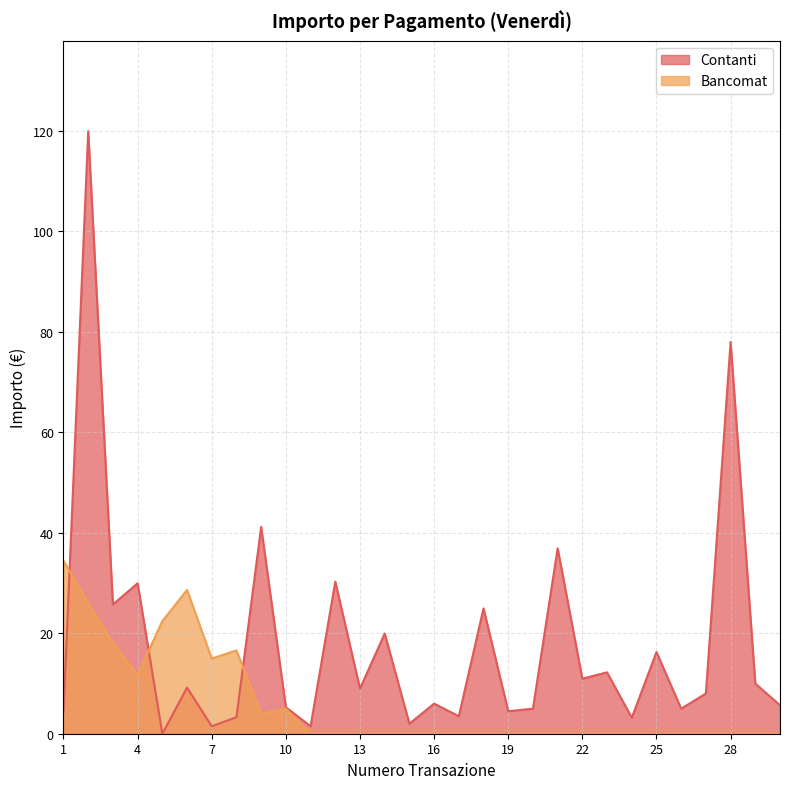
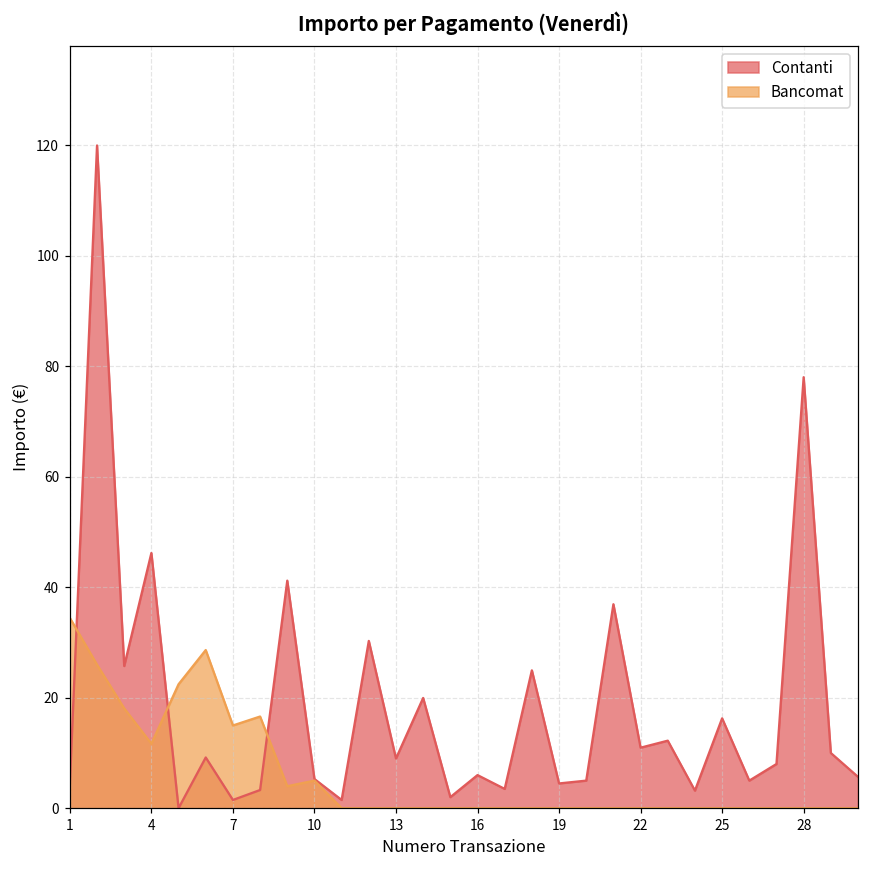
Contanti, 4: 30 -> 46
